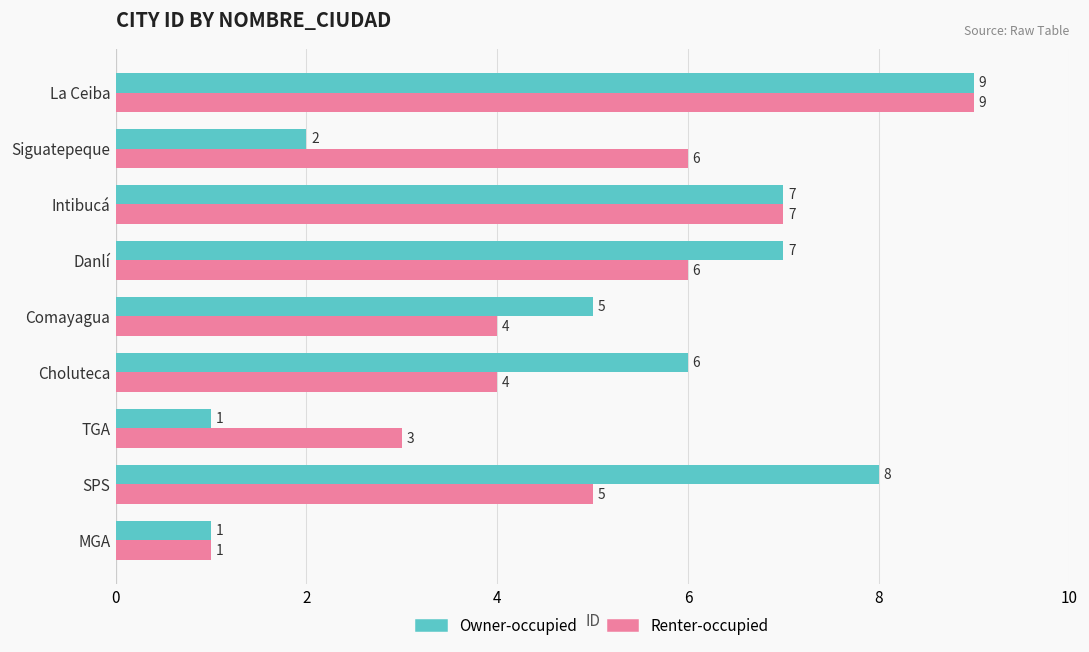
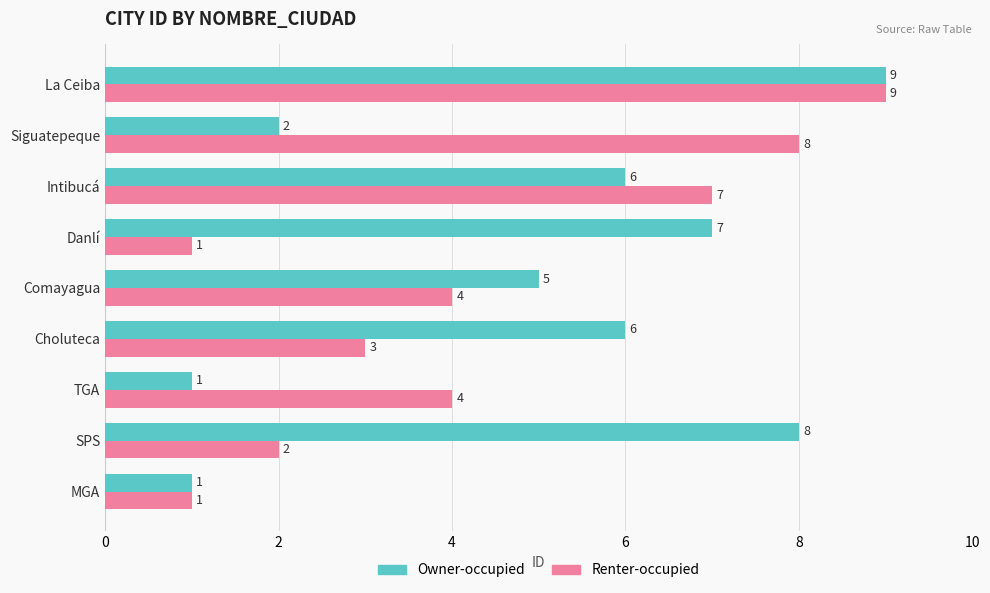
Renter-occupied, Siguatepeque: 6 -> 8
Owner-occupied, Intibucá: 7 -> 6
Renter-occupied, Danlí: 6 -> 1
Renter-occupied, Choluteca: 4 -> 3
Renter-occupied, TGA: 3 -> 4
Renter-occupied, SPS: 5 -> 2
